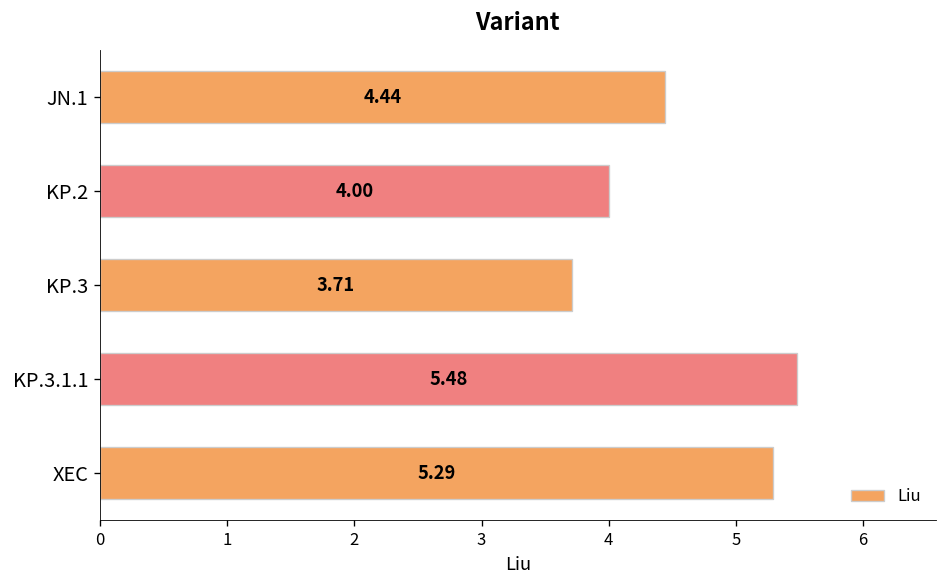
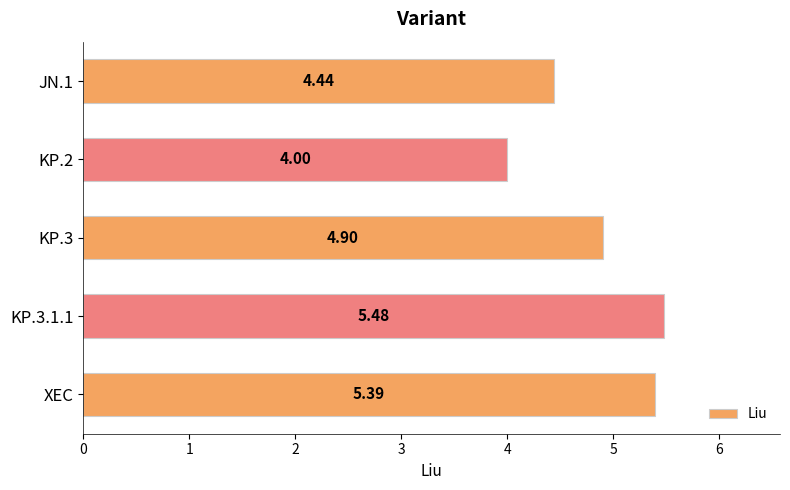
KP.3: 3.71 -> 4.90
XEC: 5.29 -> 5.39
